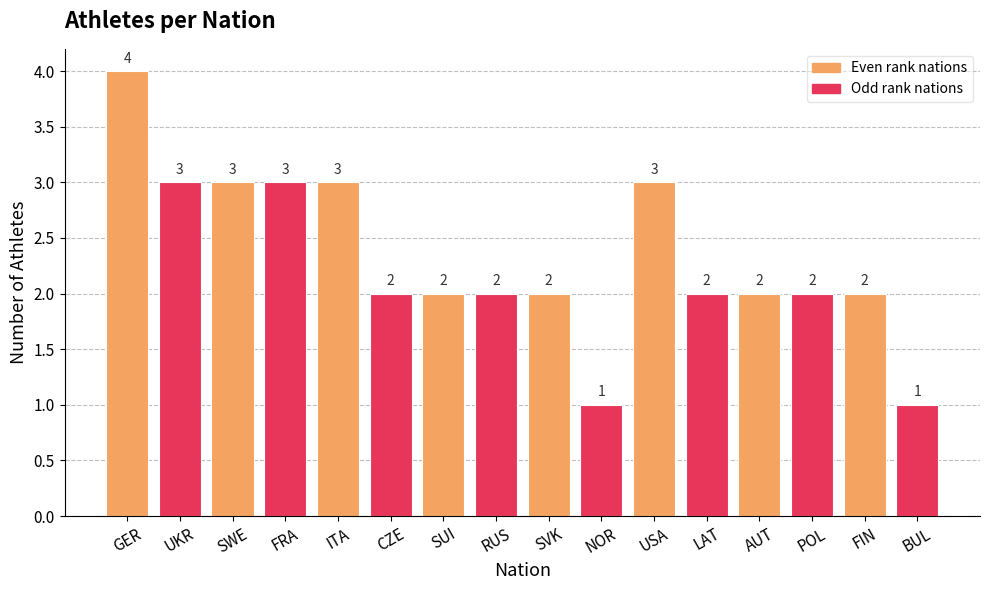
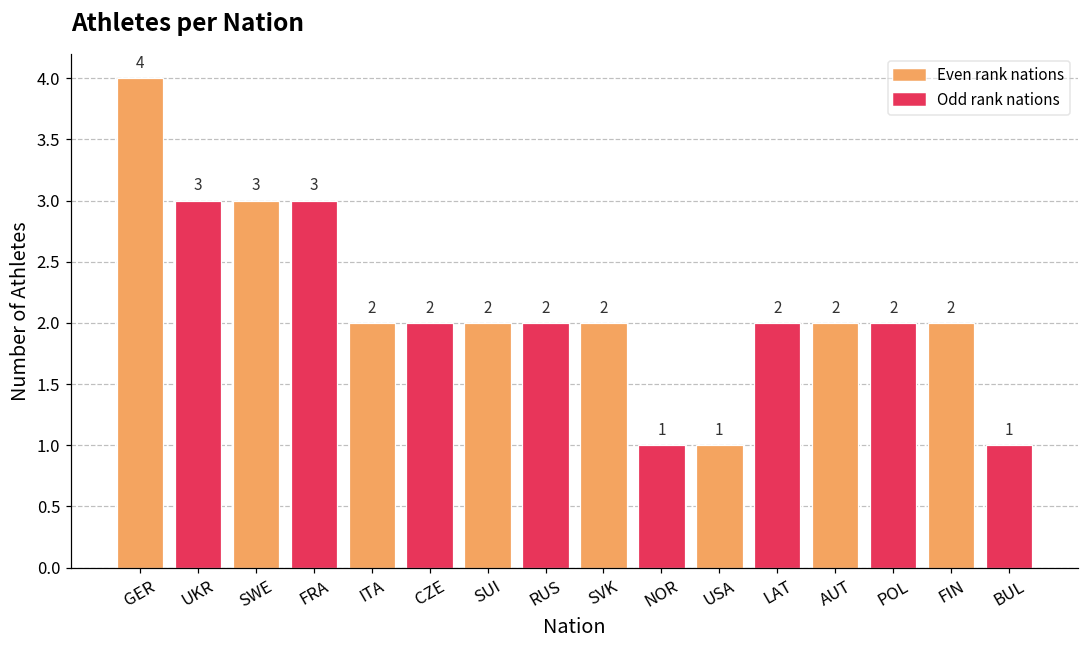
ITA: 3 -> 2
USA: 3 -> 1
